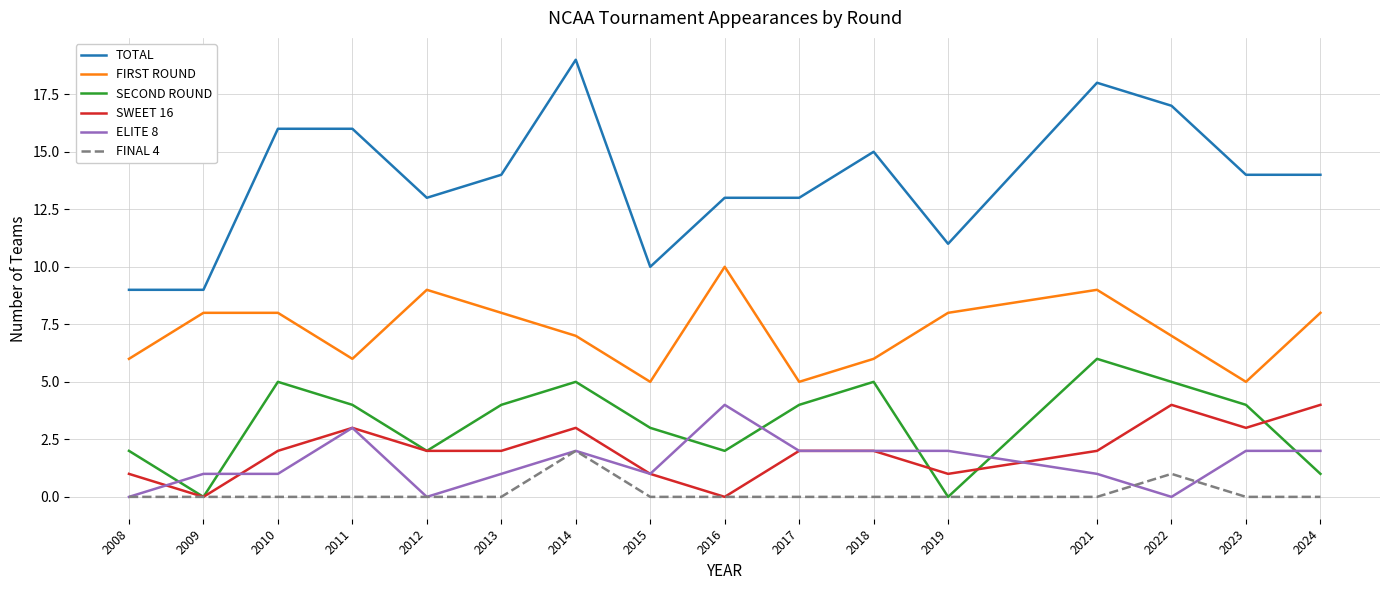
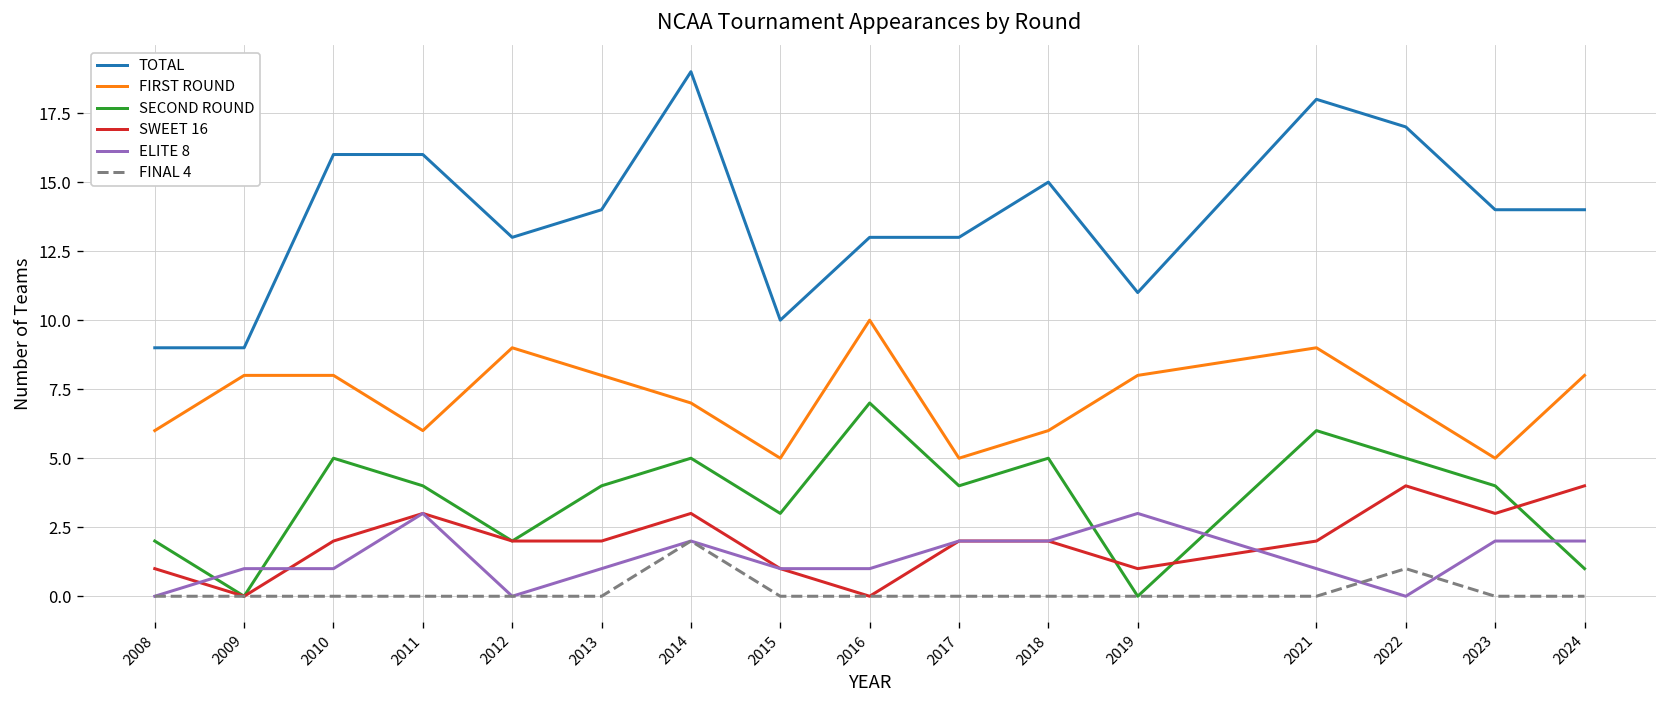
SECOND ROUND, 2016: 2 -> 7
ELITE 8, 2016: 4 -> 1
ELITE 8, 2019: 2 -> 3
